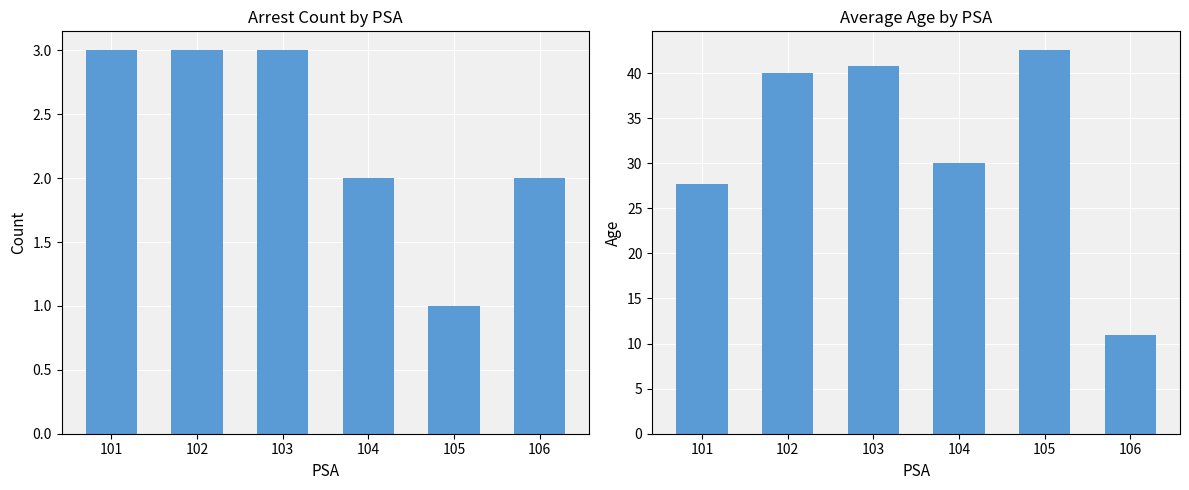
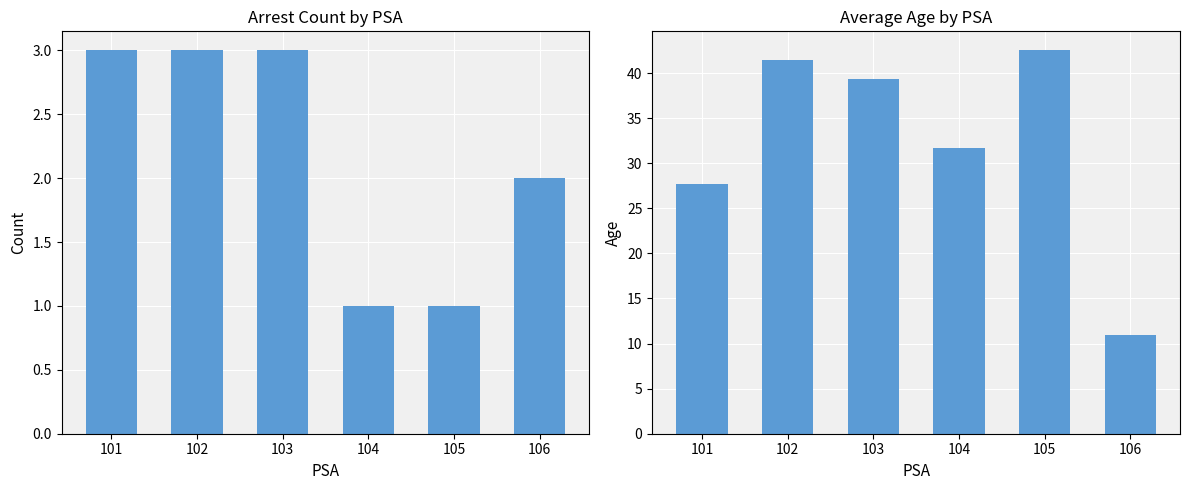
Arrest Count by PSA, 104: 2 -> 1
Average Age by PSA, 102: 40 -> 41
Average Age by PSA, 103: 41 -> 39
Average Age by PSA, 104: 30 -> 32
